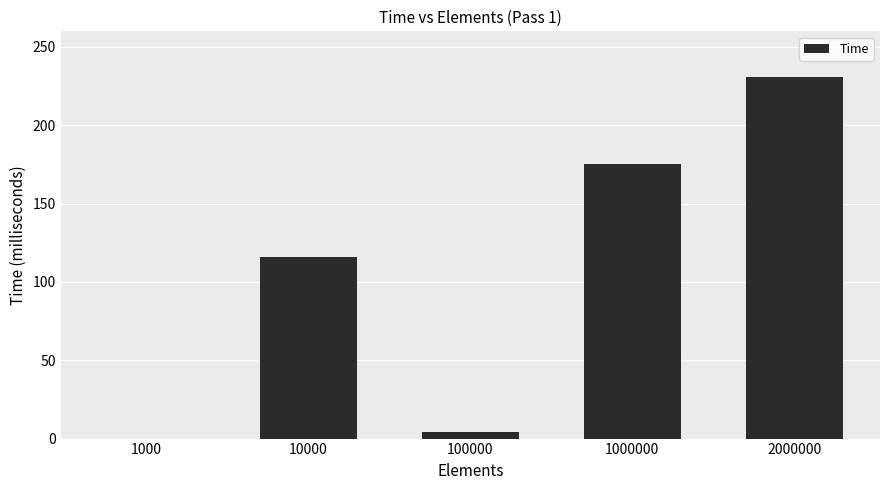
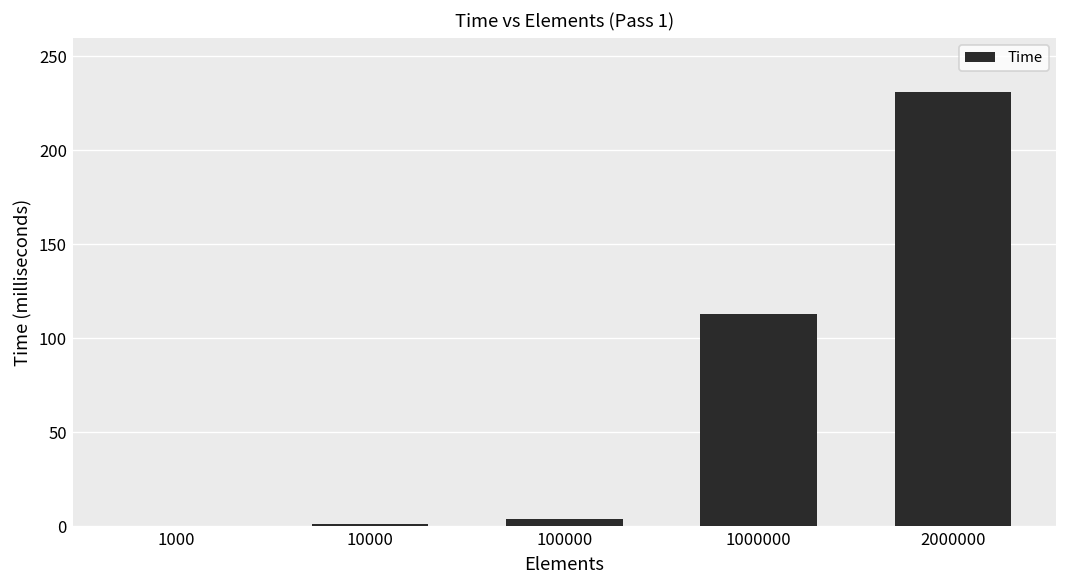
10000: 116 -> 1
1000000: 175 -> 113
